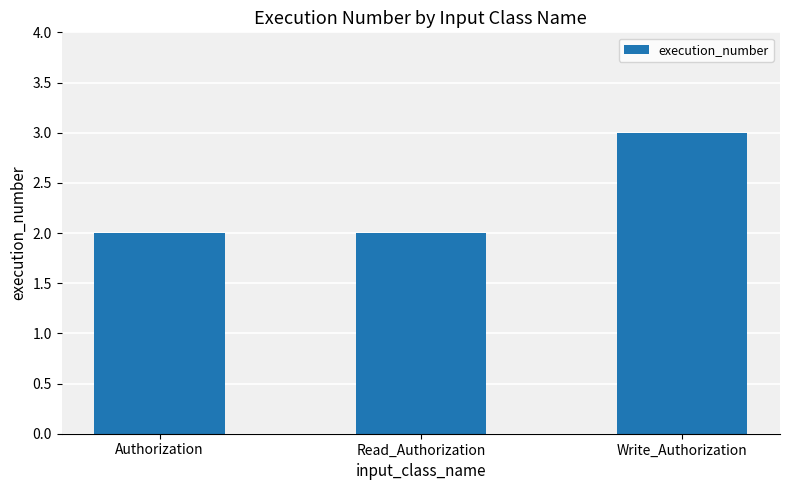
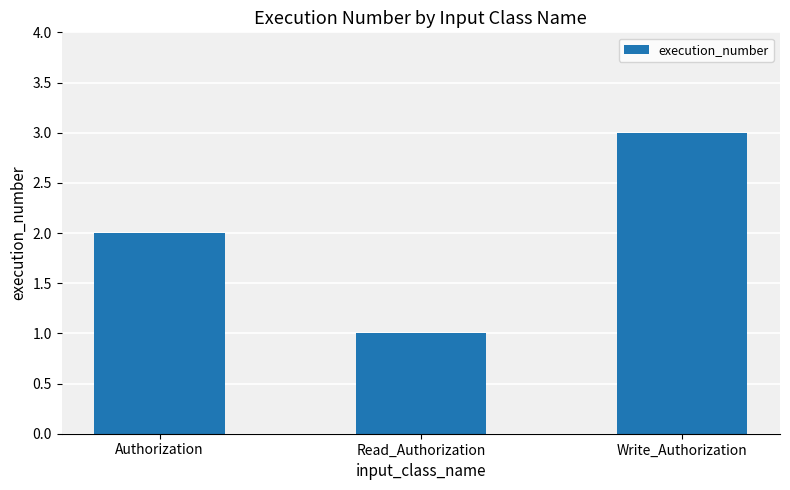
Read_Authorization: 2 -> 1
